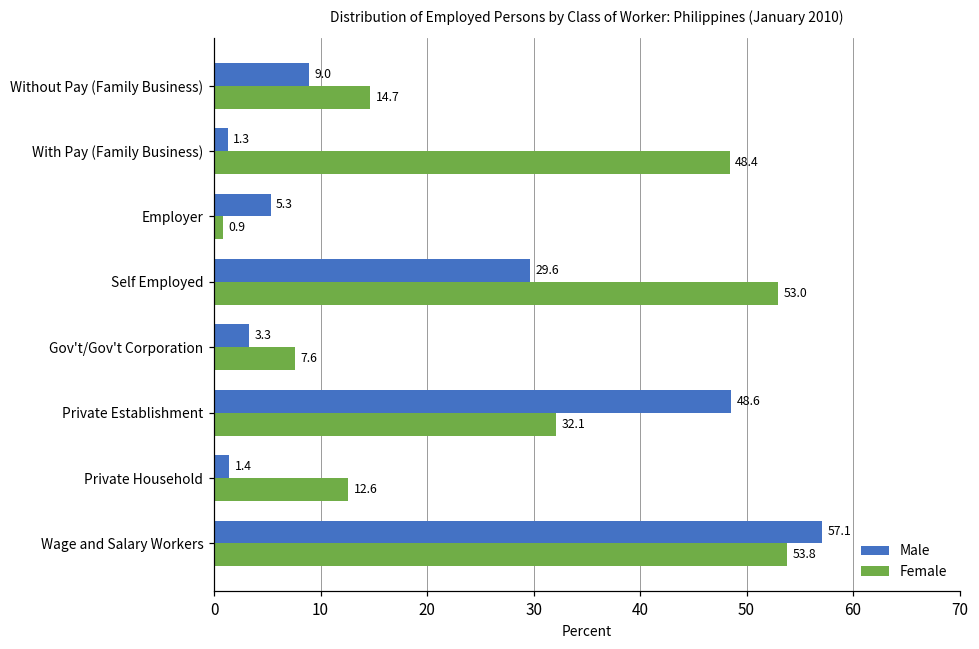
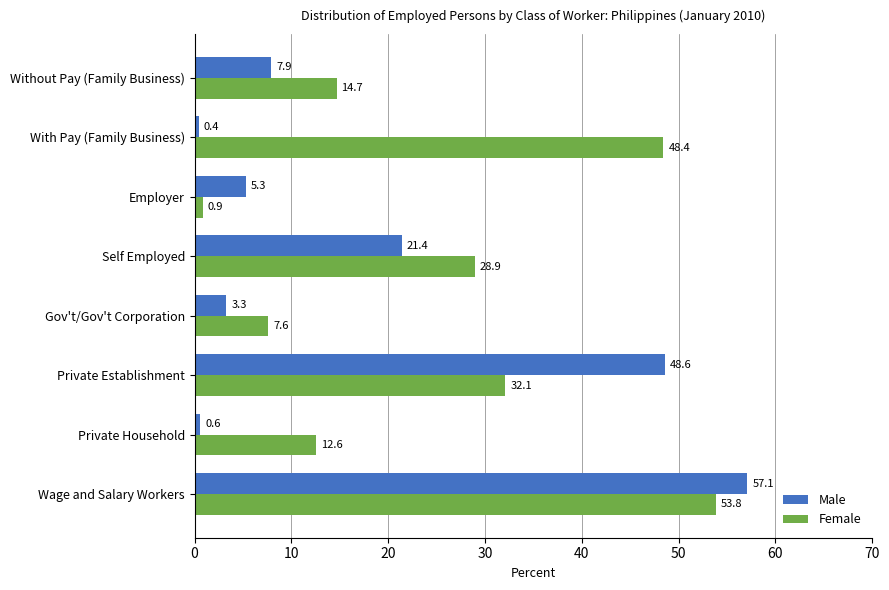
Male, Without Pay (Family Business): 9.0 -> 7.9
Male, With Pay (Family Business): 1.3 -> 0.4
Male, Self Employed: 29.6 -> 21.4
Female, Self Employed: 53.0 -> 28.9
Male, Private Household: 1.4 -> 0.6
